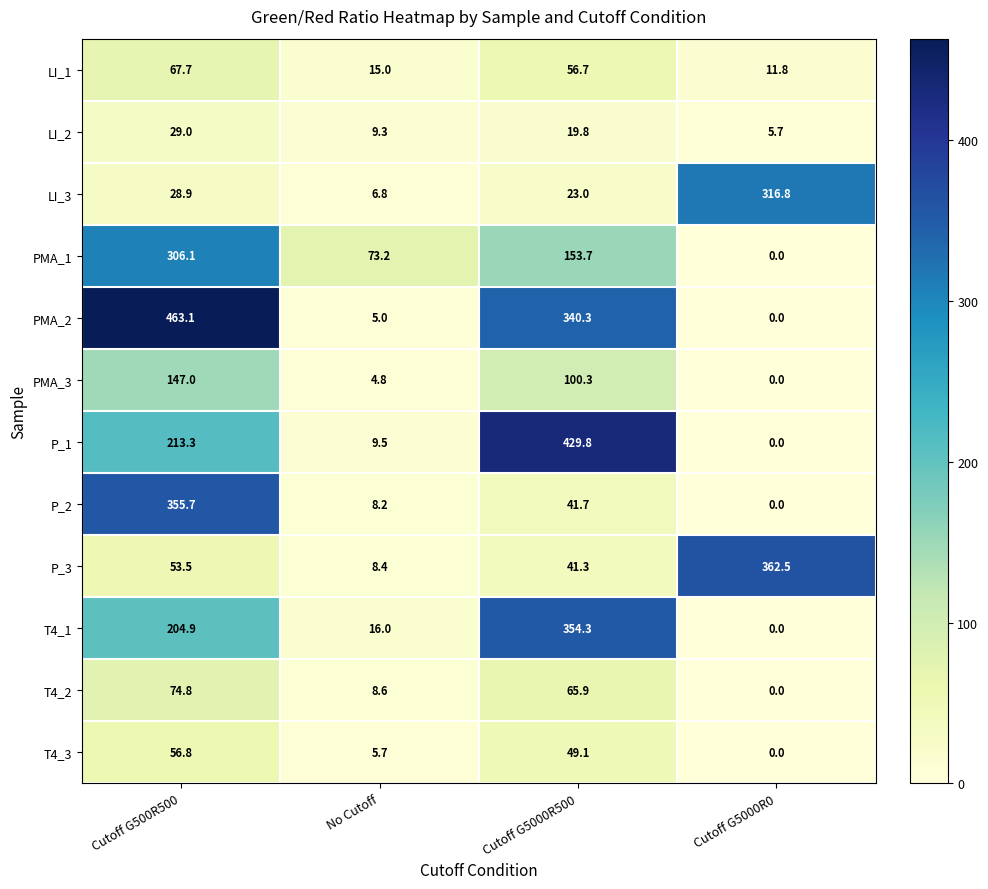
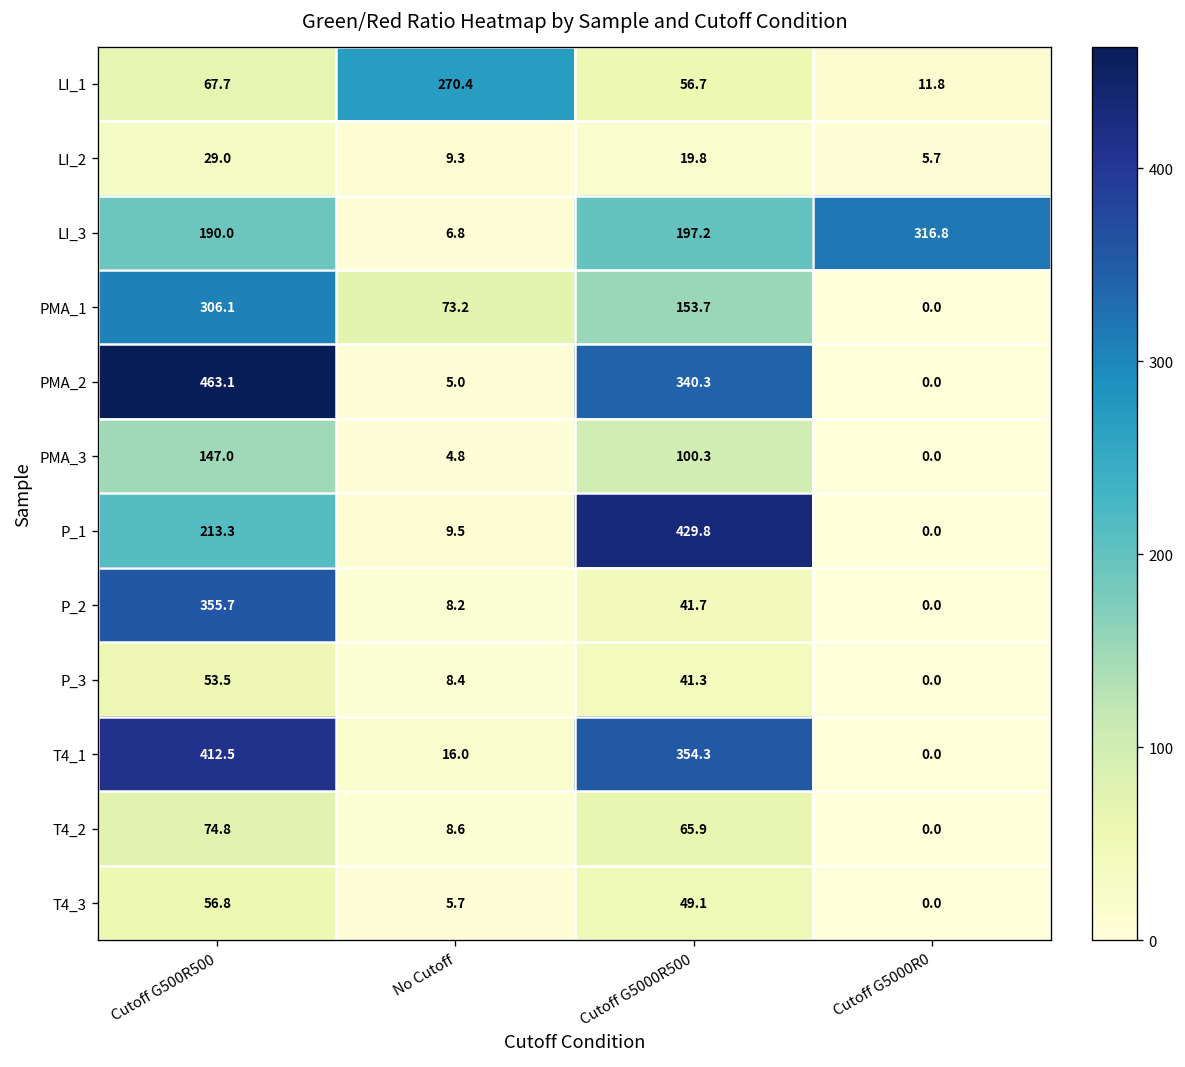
LI_1, No Cutoff: 15.0 -> 270.4
LI_3, Cutoff G500R500: 28.9 -> 190.0
LI_3, Cutoff G5000R500: 23.0 -> 197.2
P_3, Cutoff G5000R0: 362.5 -> 0.0
T4_1, Cutoff G500R500: 204.9 -> 412.5
